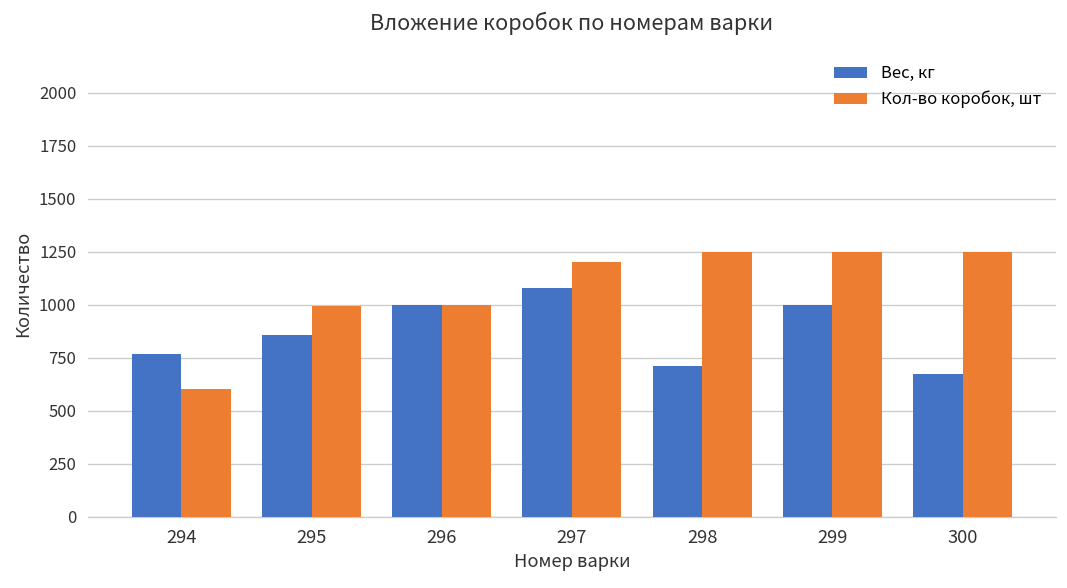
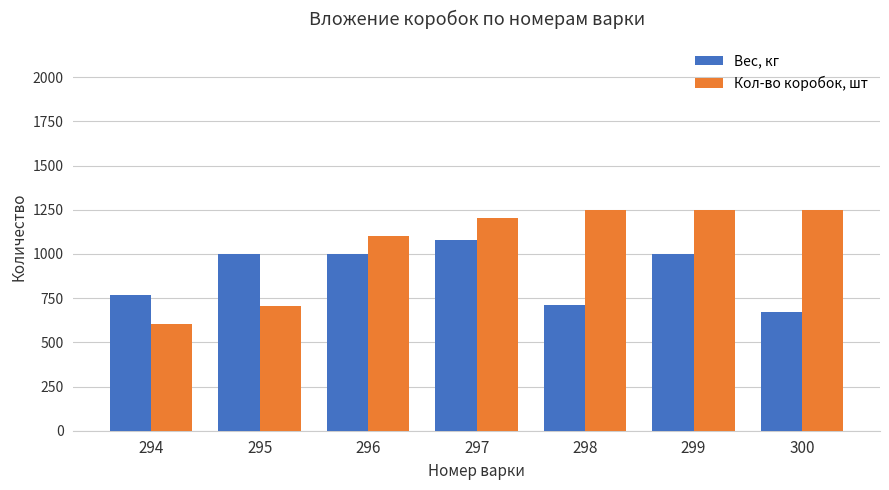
Вес, кг, 295: 860 -> 1000
Кол-во коробок, шт, 295: 990 -> 700
Кол-во коробок, шт, 296: 1000 -> 1100
